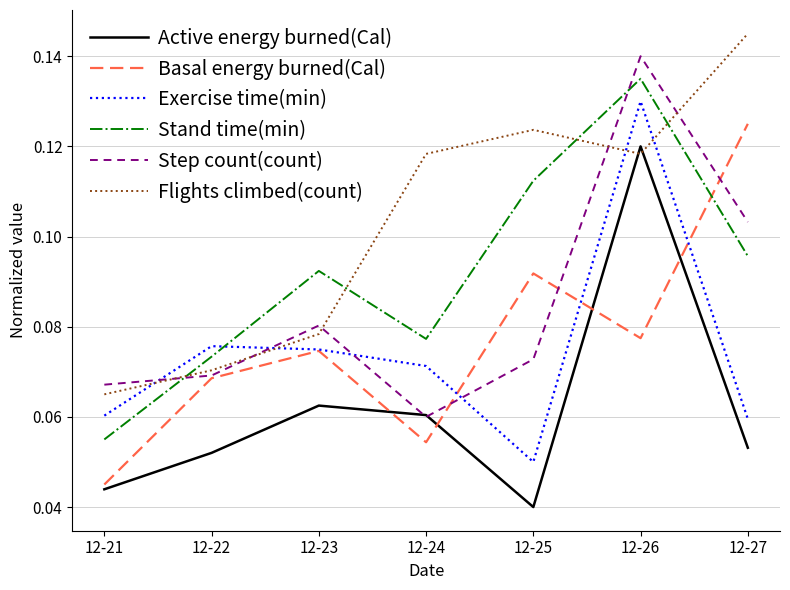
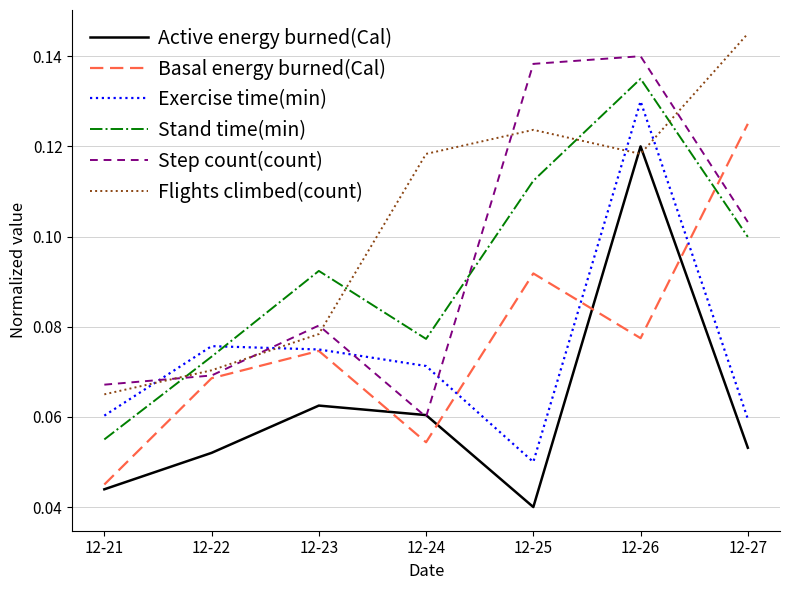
Step count(count), 12-25: 0.073 -> 0.138
Stand time(min), 12-27: 0.096 -> 0.100
